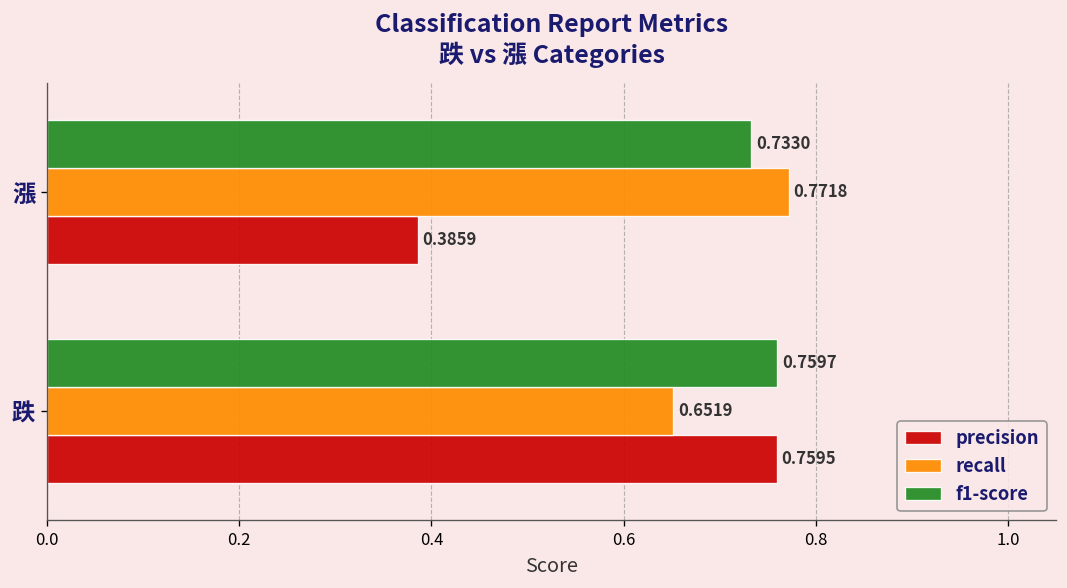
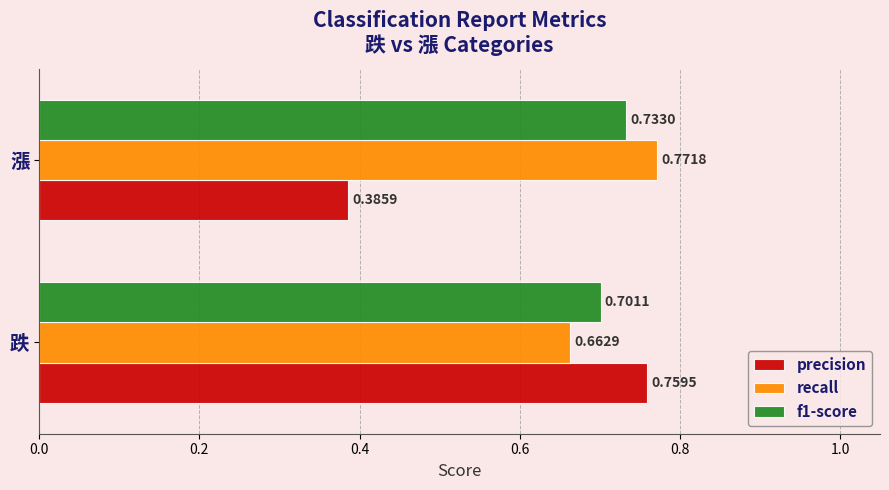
f1-score, 跌: 0.7597 -> 0.7011
recall, 跌: 0.6519 -> 0.6629
